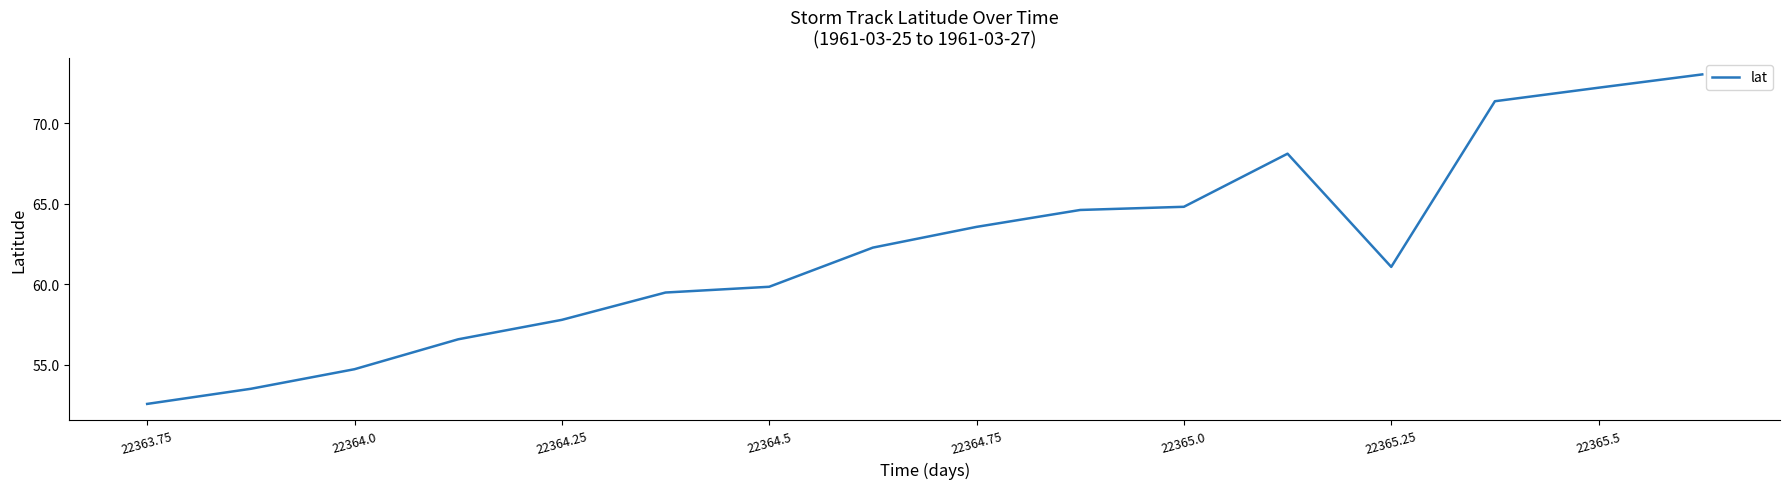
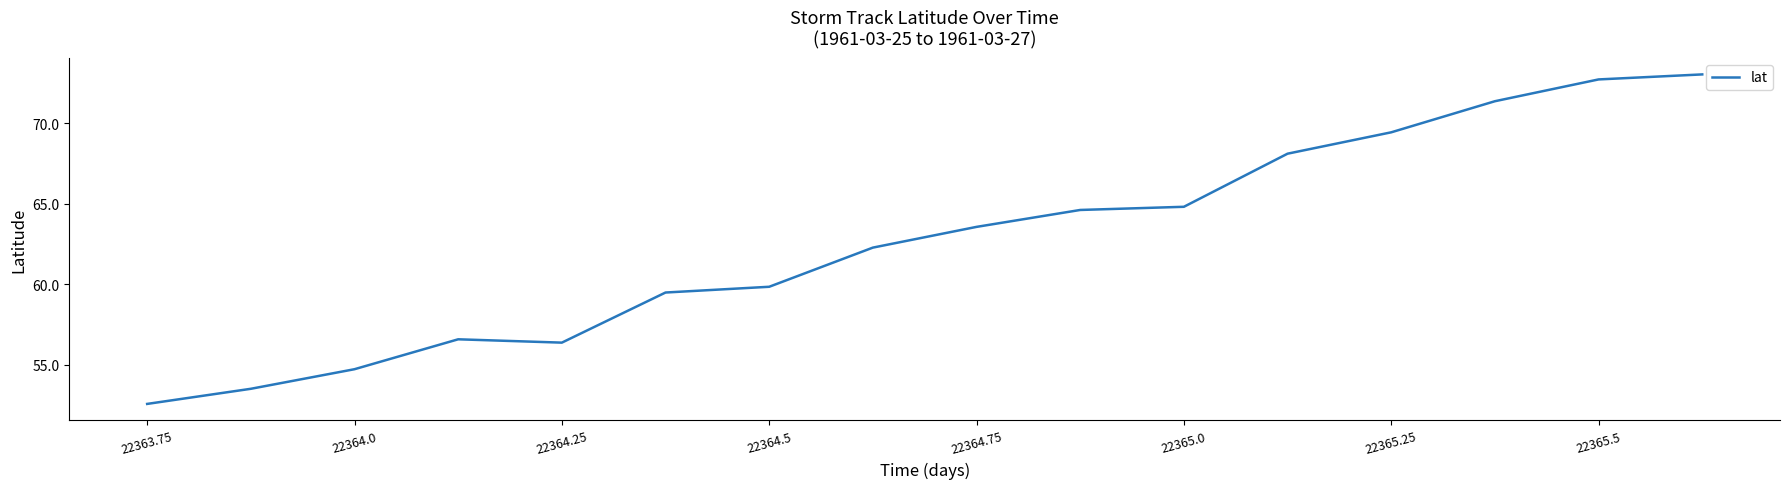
22364.25: 57.8 -> 56.4
22365.25: 61.1 -> 69.4
22365.5: 72.2 -> 72.7
